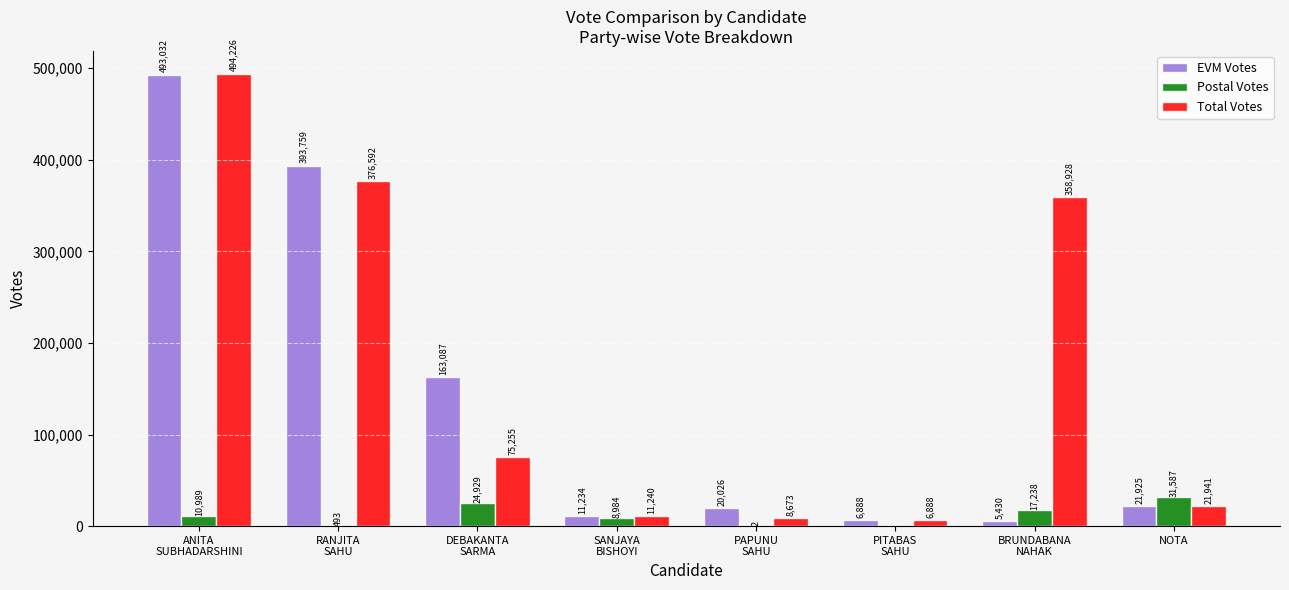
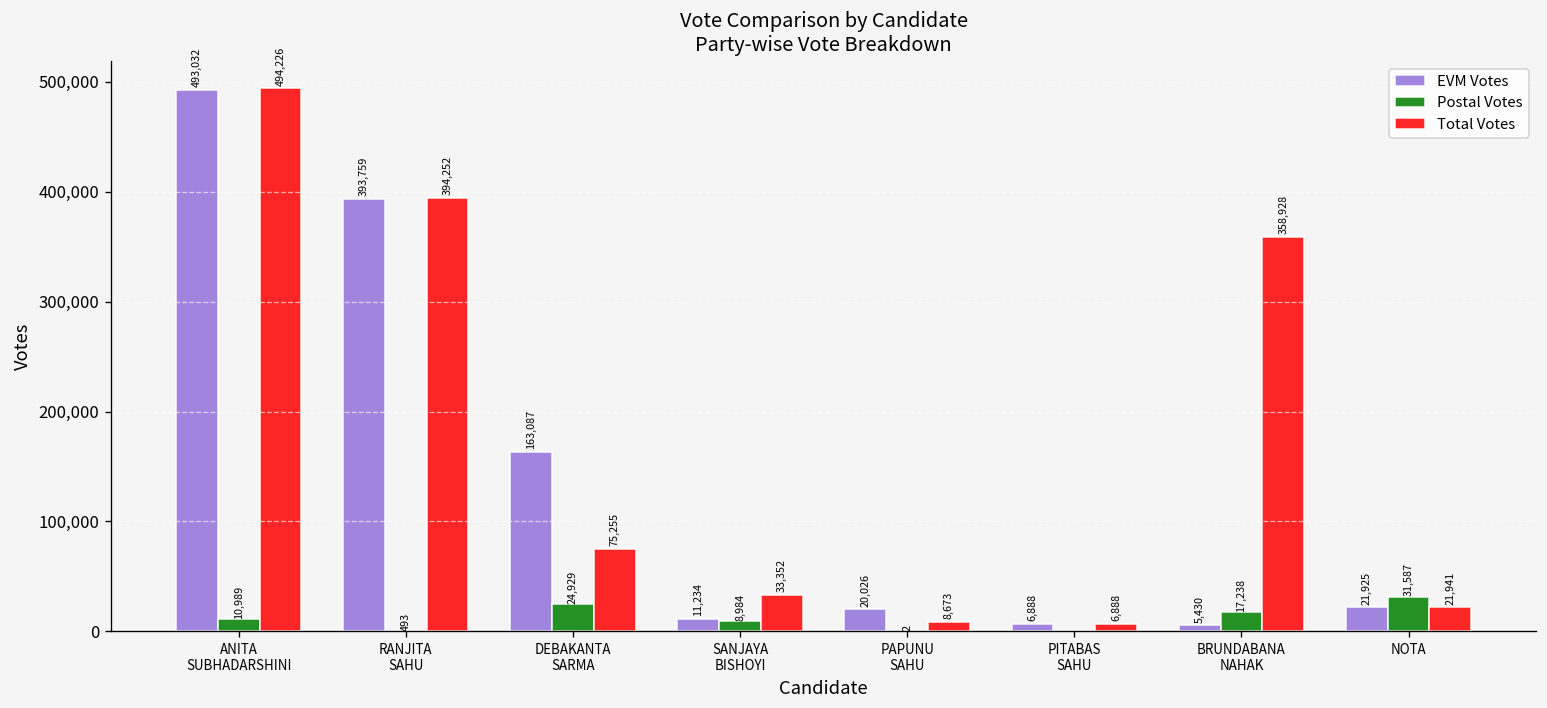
Total Votes, RANJITA SAHU: 376,592 -> 394,252
Total Votes, SANJAYA BISHOYI: 11,240 -> 33,352
